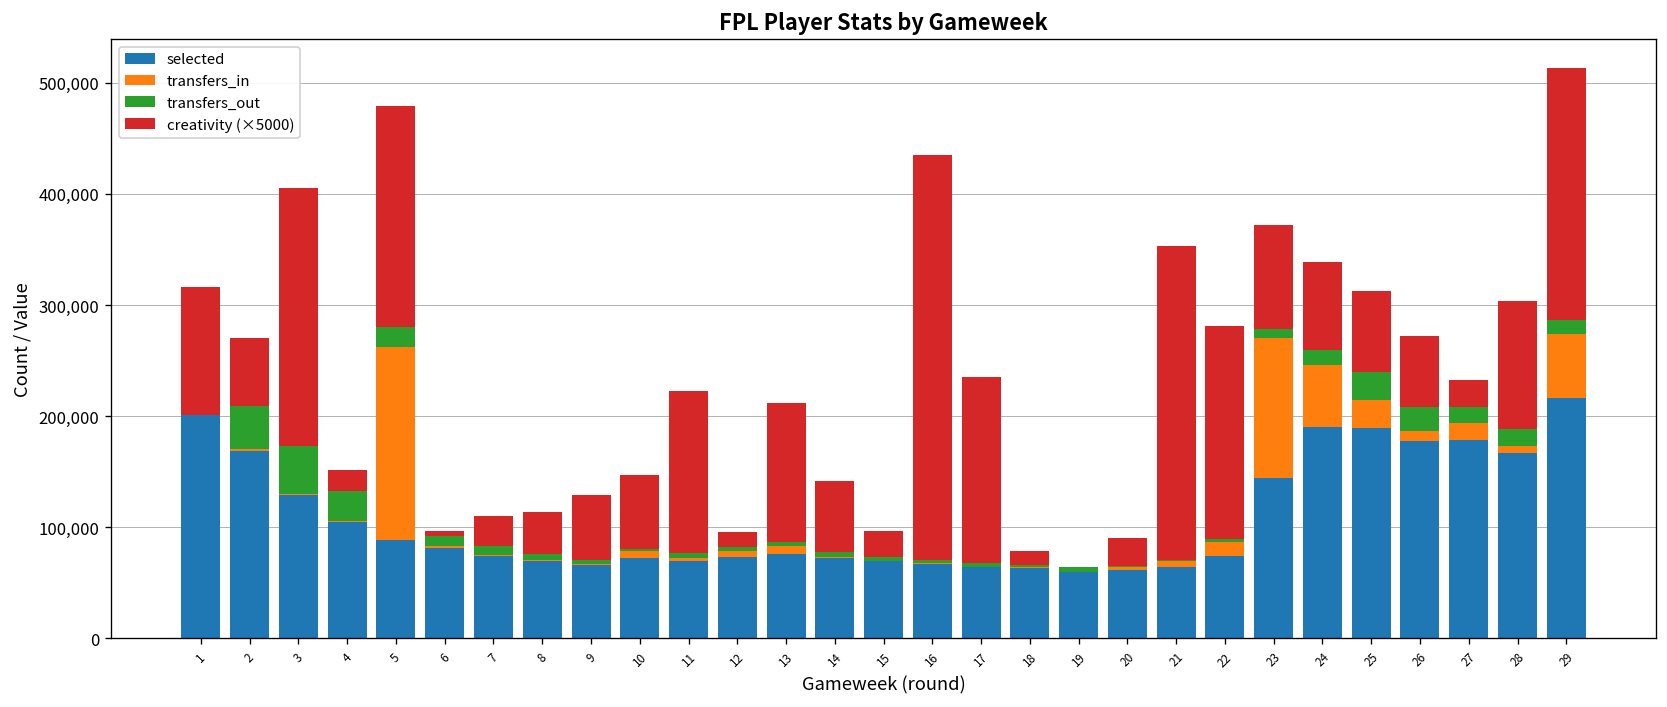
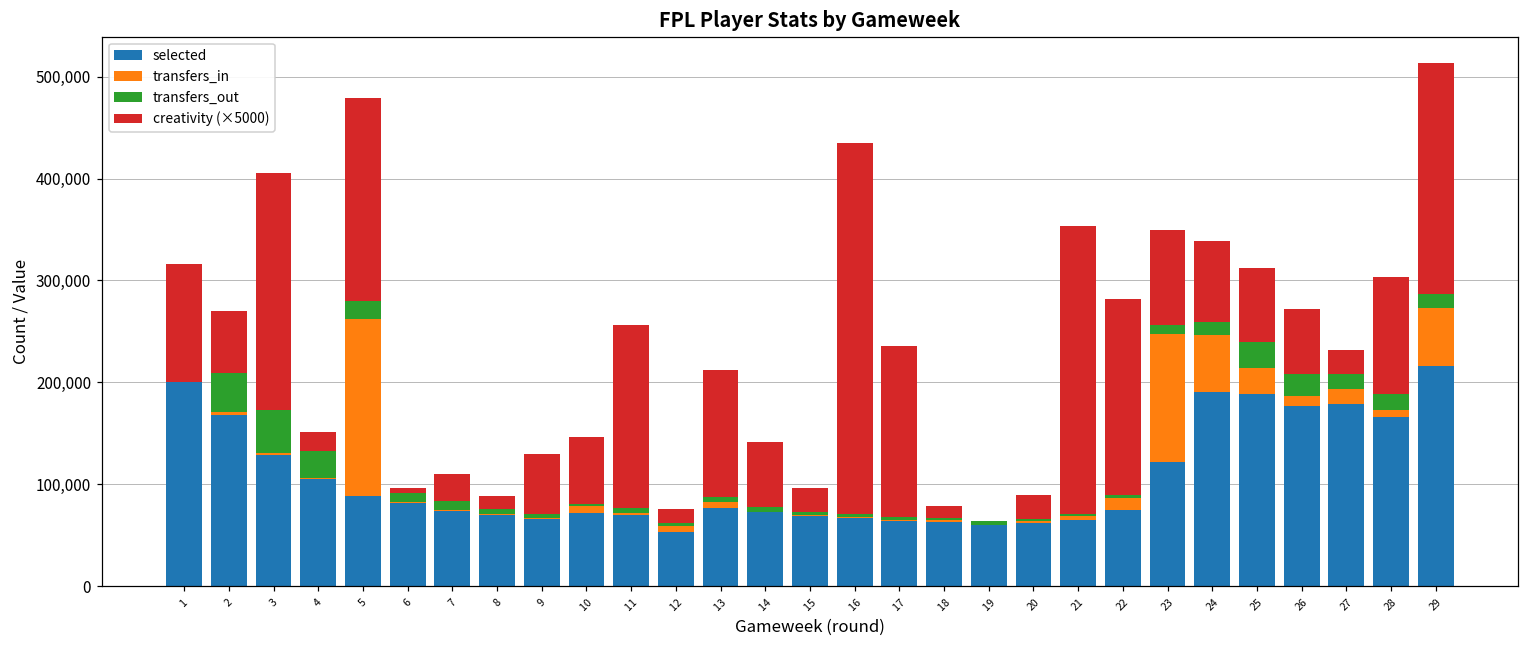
creativity (×5000), 8: 40,000 -> 10,000
creativity (×5000), 11: 150,000 -> 180,000
selected, 12: 70,000 -> 50,000
selected, 23: 140,000 -> 120,000
